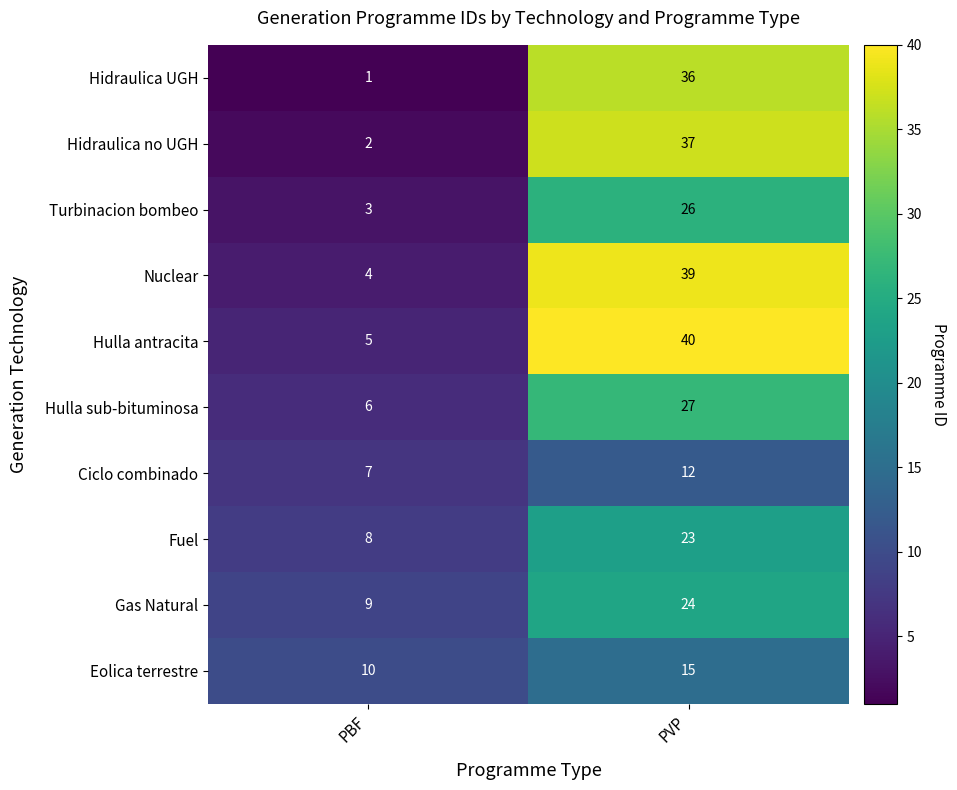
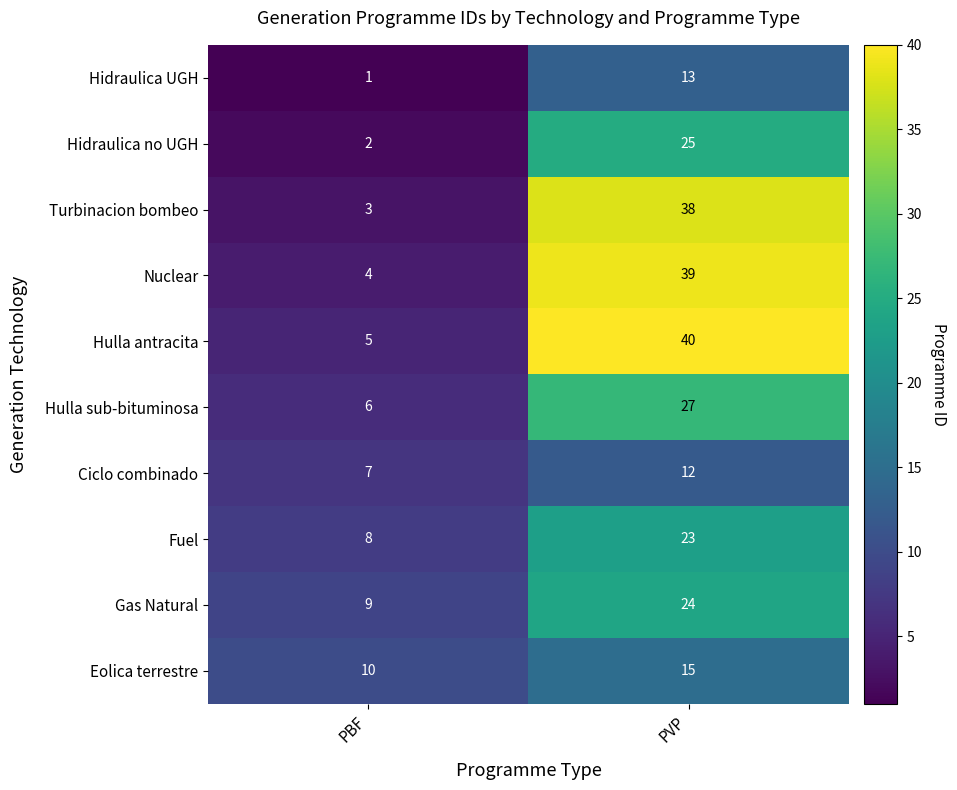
Hidraulica UGH, PVP: 36 -> 13
Hidraulica no UGH, PVP: 37 -> 25
Turbinacion bombeo, PVP: 26 -> 38
